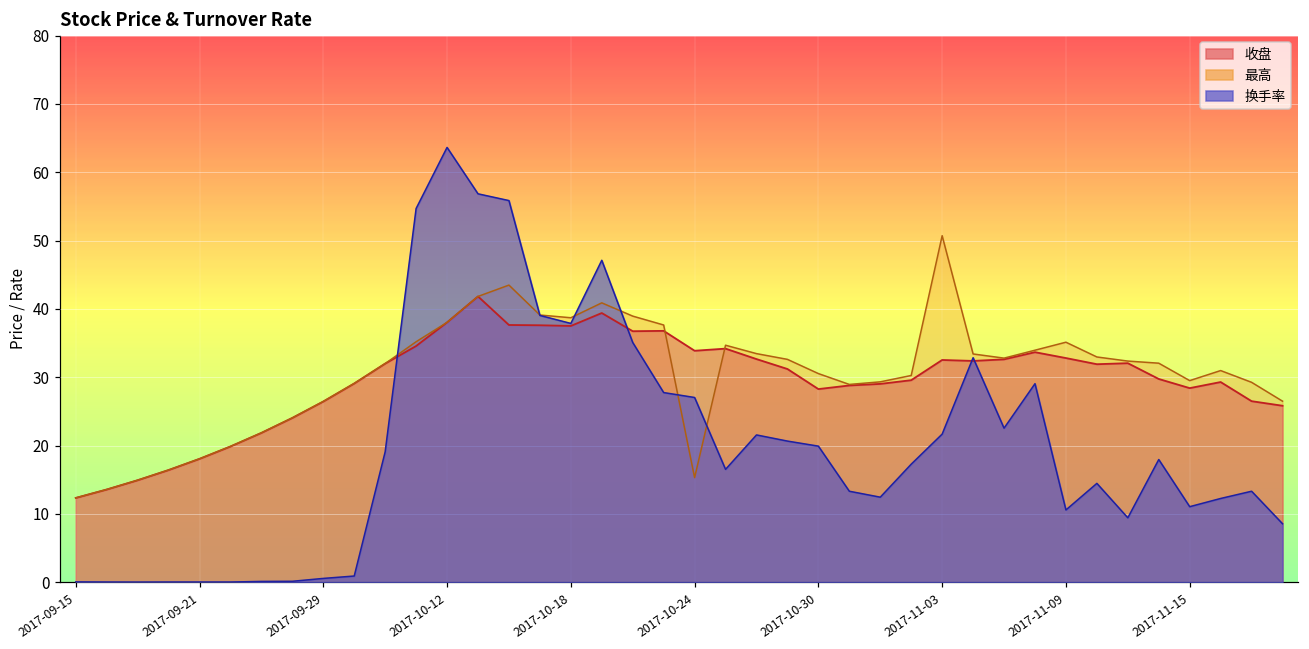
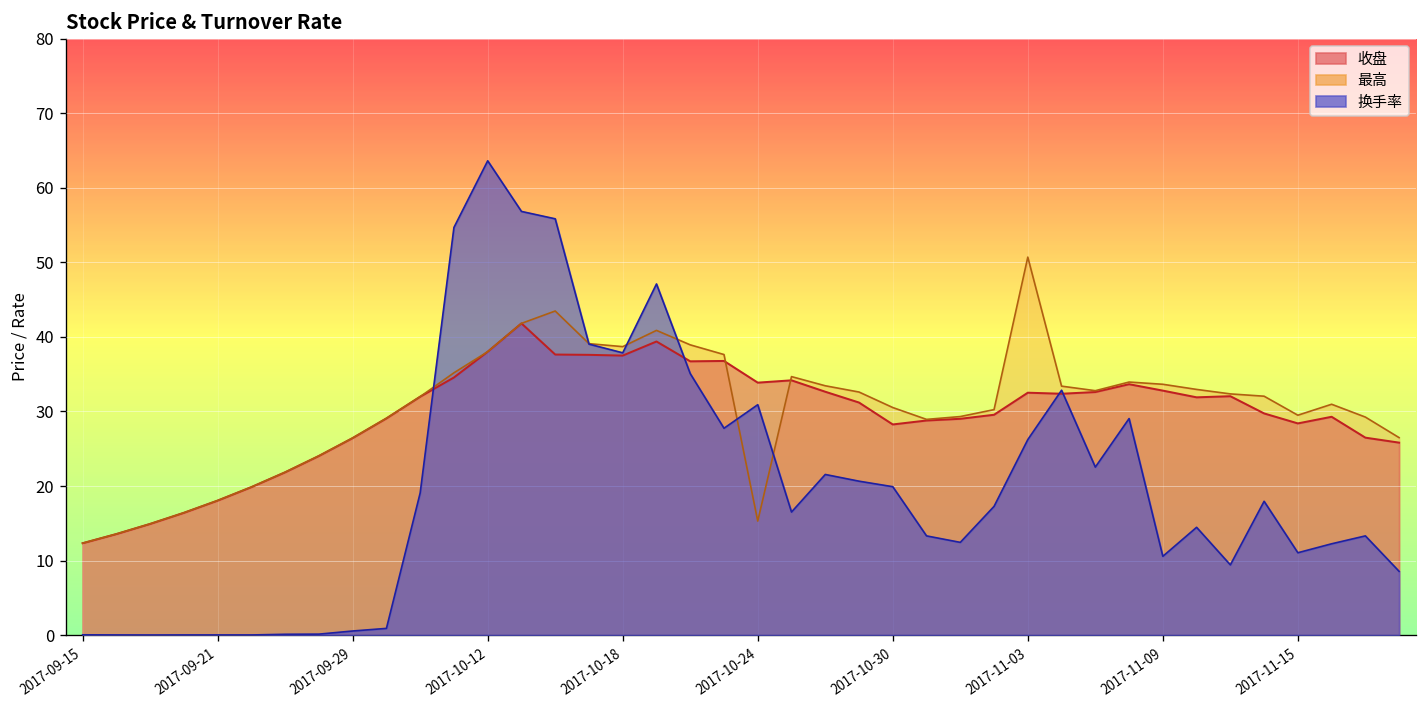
换手率, 2017-10-24: 27 -> 31
换手率, 2017-11-03: 22 -> 26
最高, 2017-11-09: 35 -> 34
